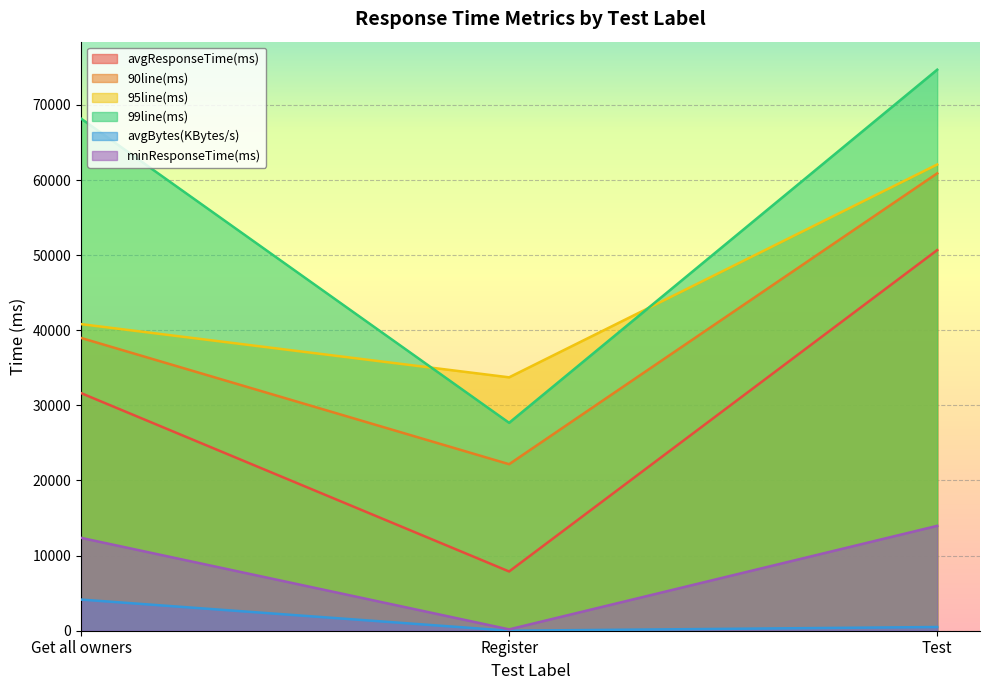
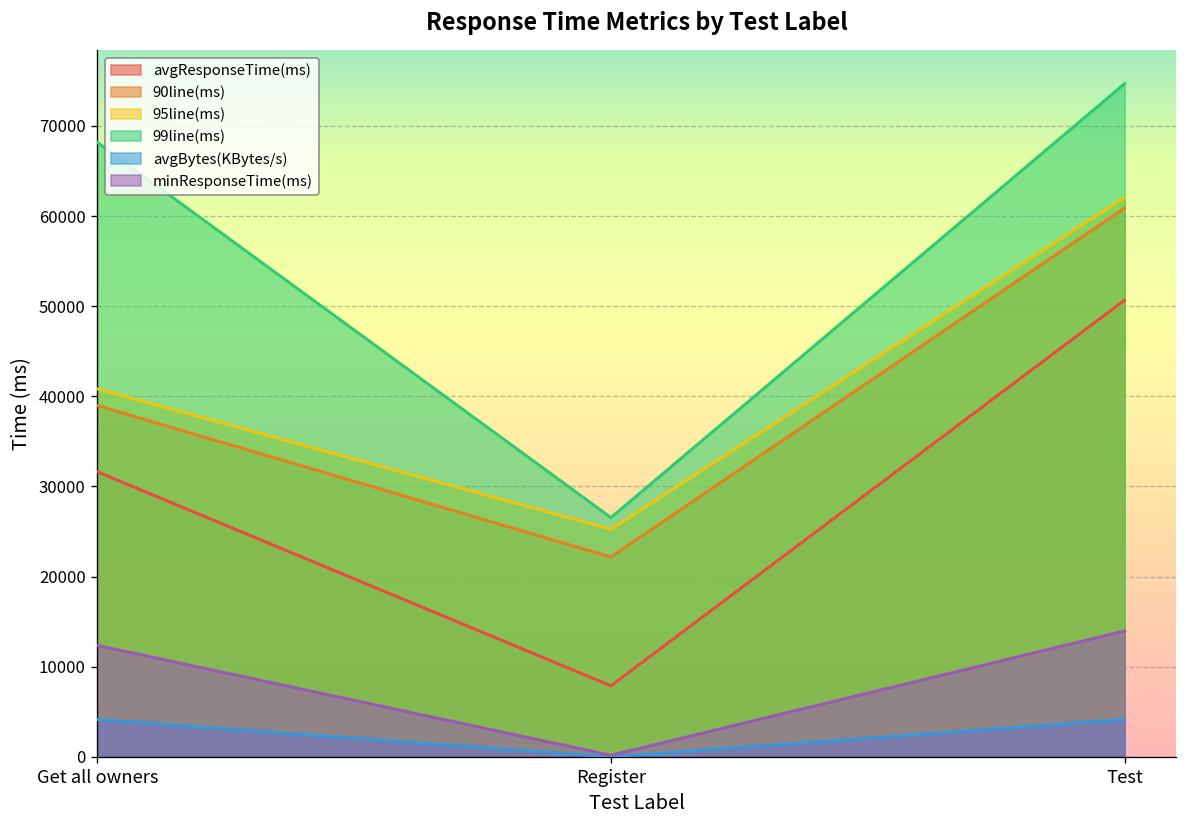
95line(ms), Register: 34000 -> 25000
99line(ms), Register: 28000 -> 27000
avgBytes(KBytes/s), Test: 0 -> 4000
